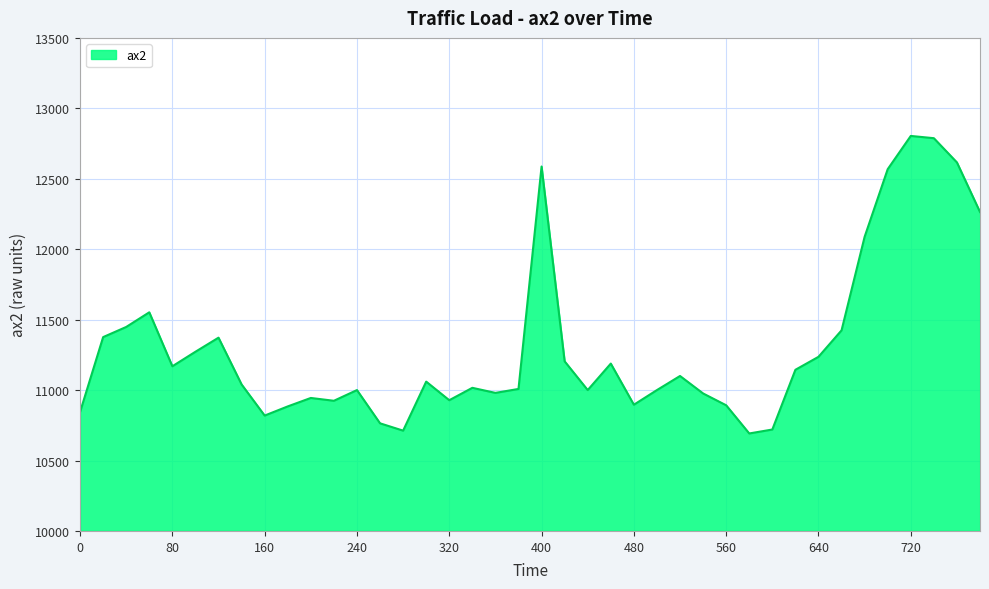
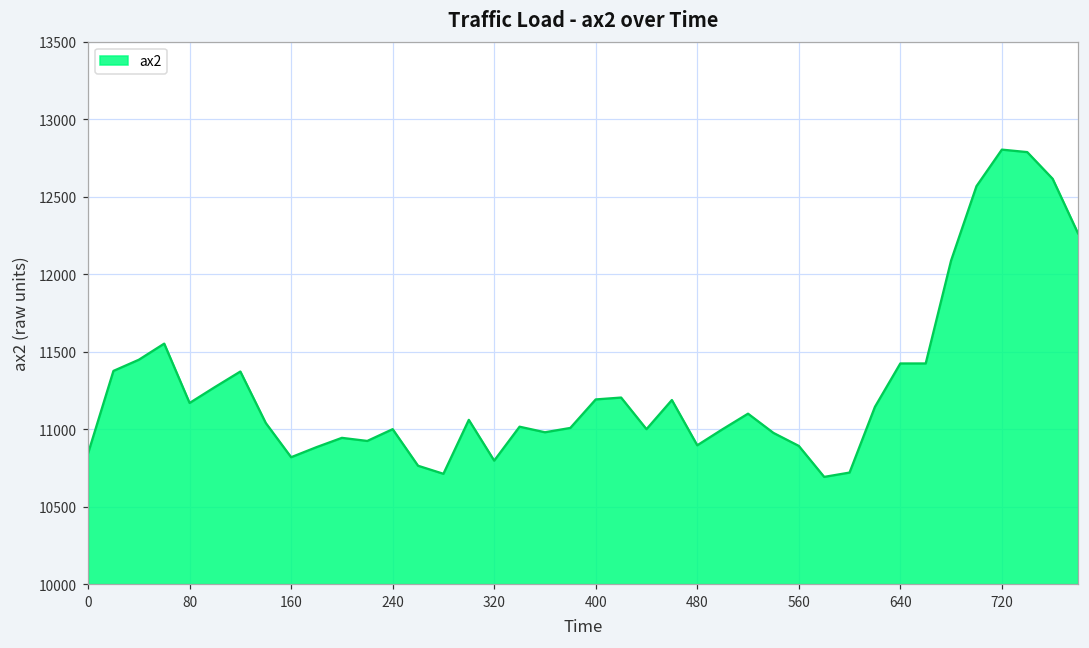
320: 10930 -> 10800
400: 12590 -> 11190
640: 11240 -> 11420
